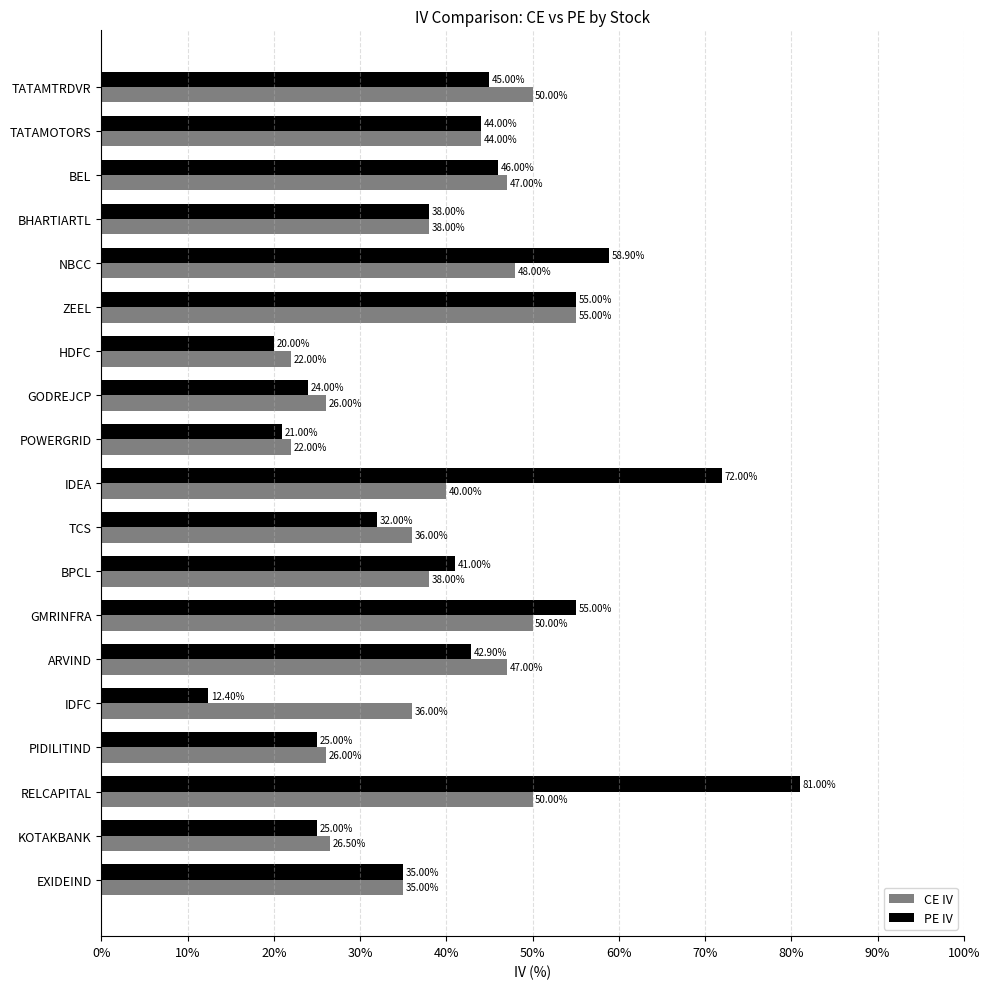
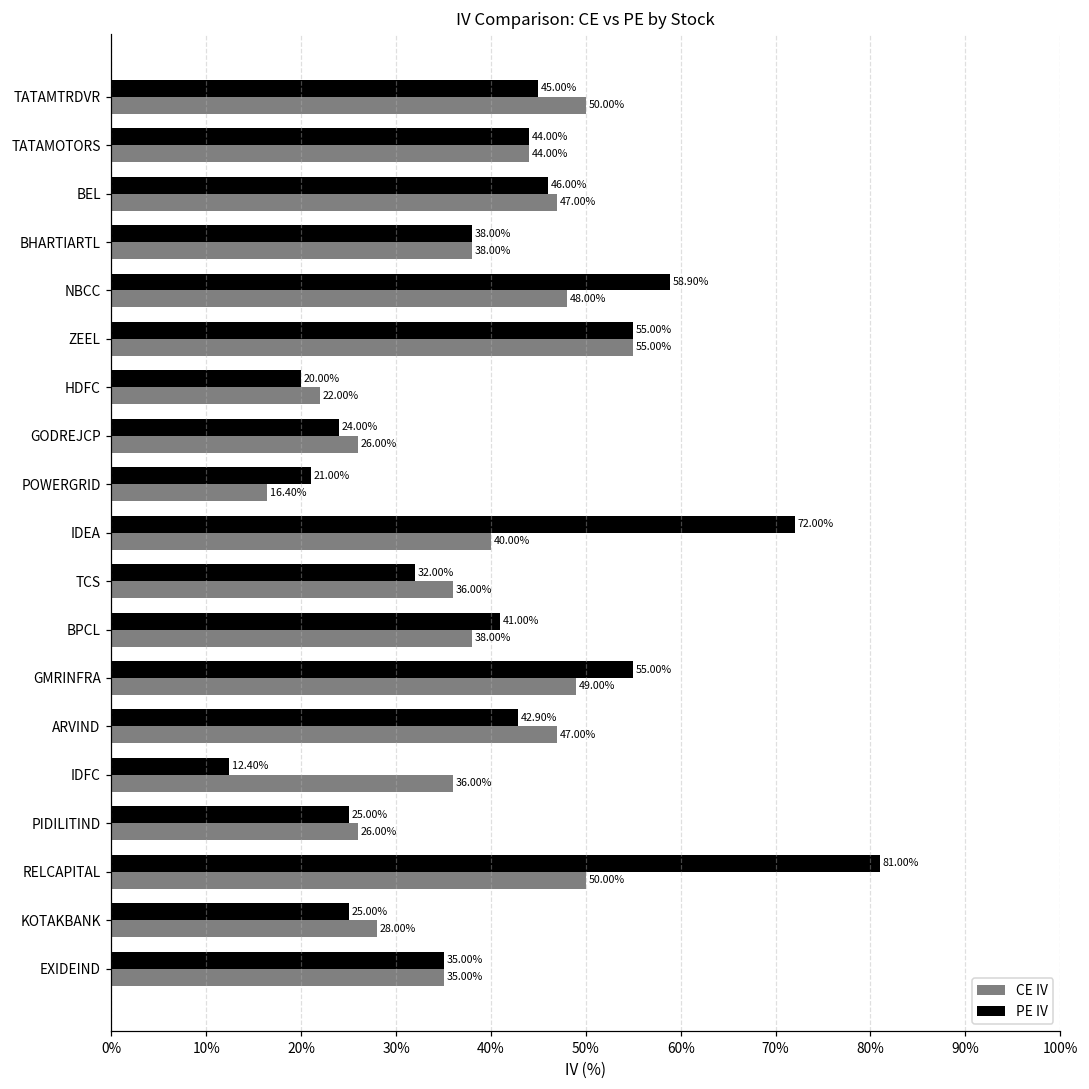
CE IV, POWERGRID: 22.00% -> 16.40%
CE IV, GMRINFRA: 50.00% -> 49.00%
CE IV, KOTAKBANK: 26.50% -> 28.00%
